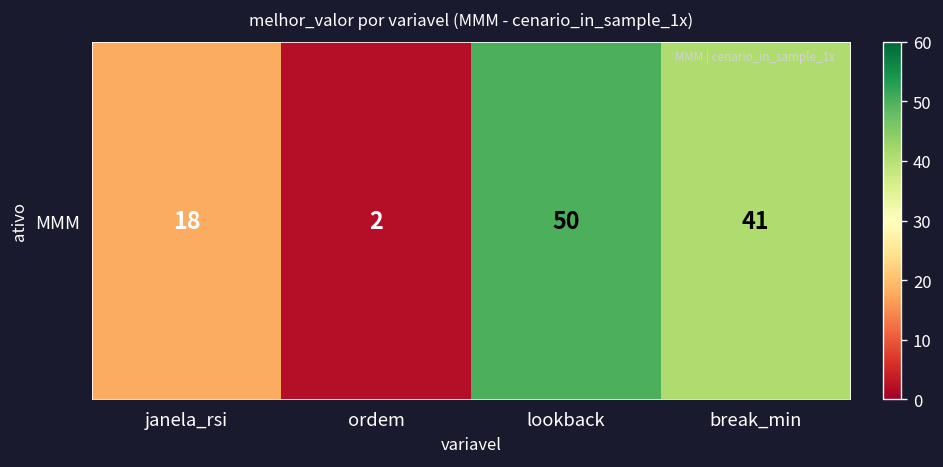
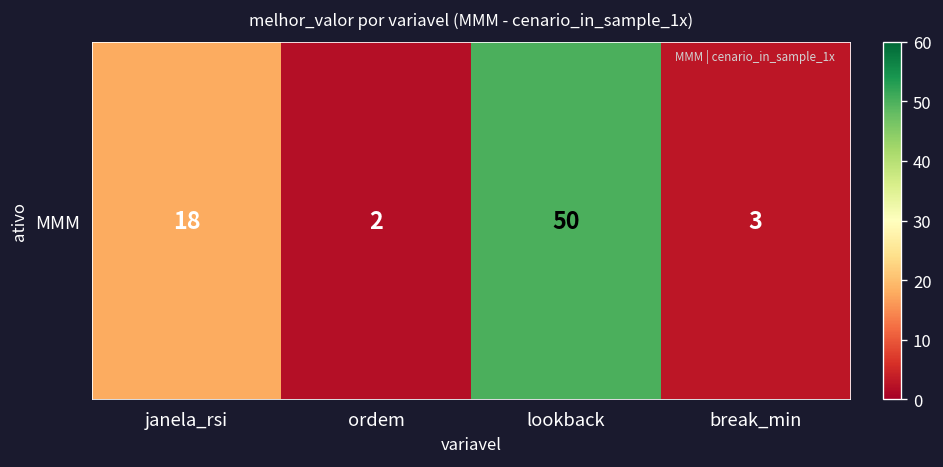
MMM, break_min: 41 -> 3
